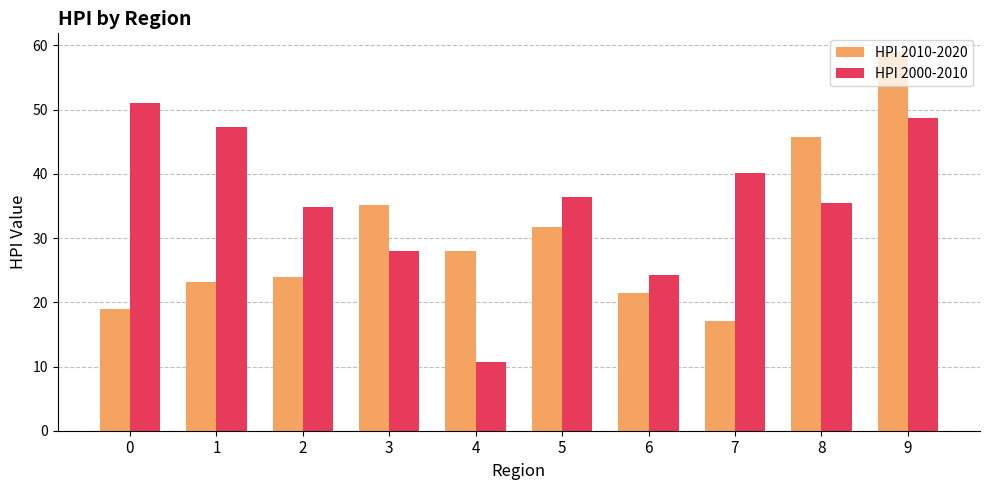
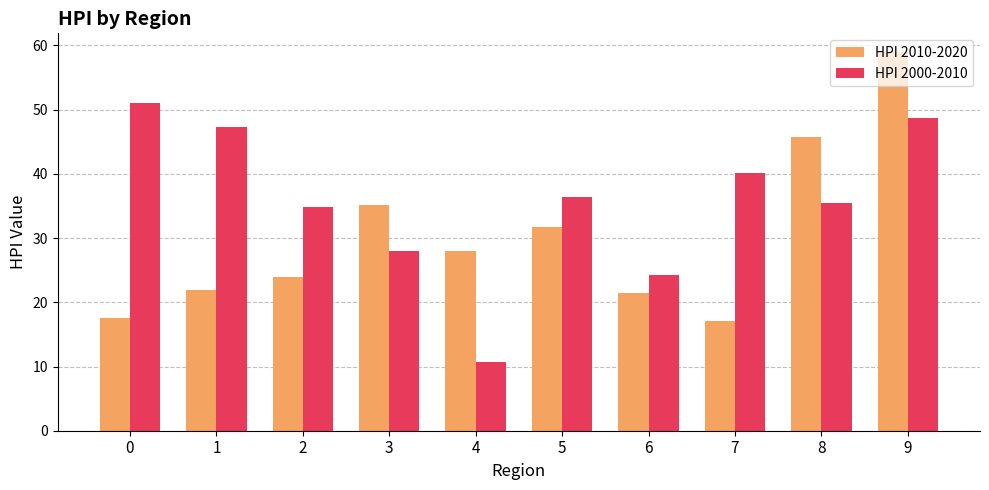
HPI 2010-2020, 0: 19 -> 18
HPI 2010-2020, 1: 23 -> 22
